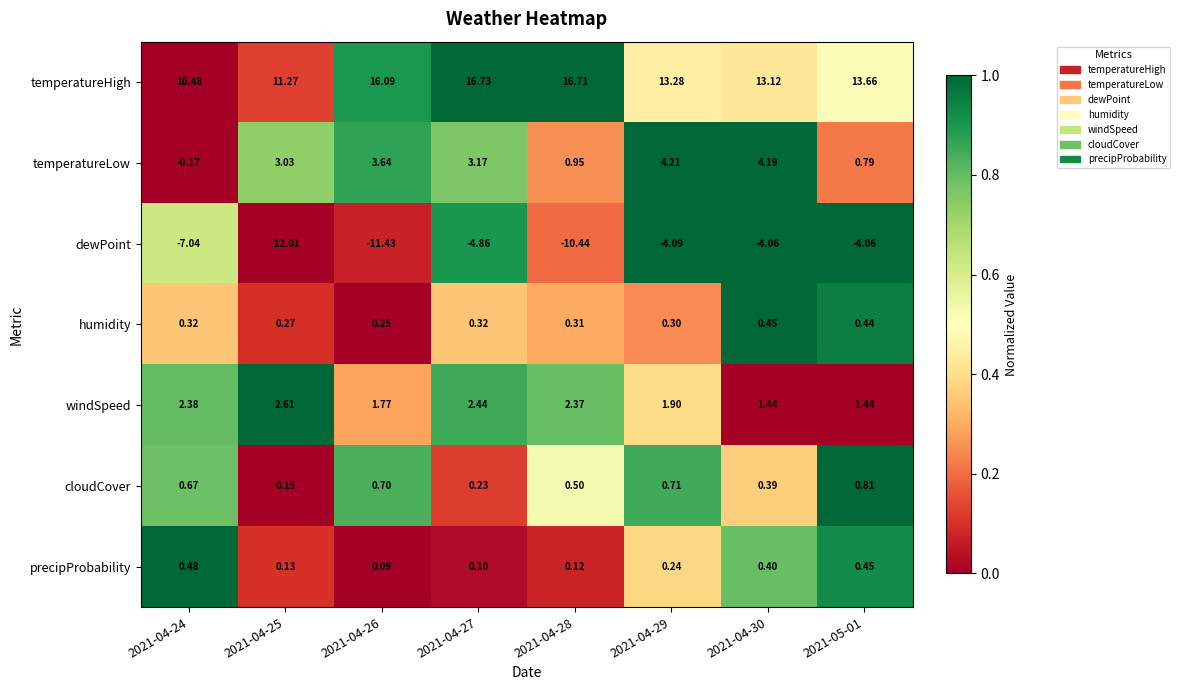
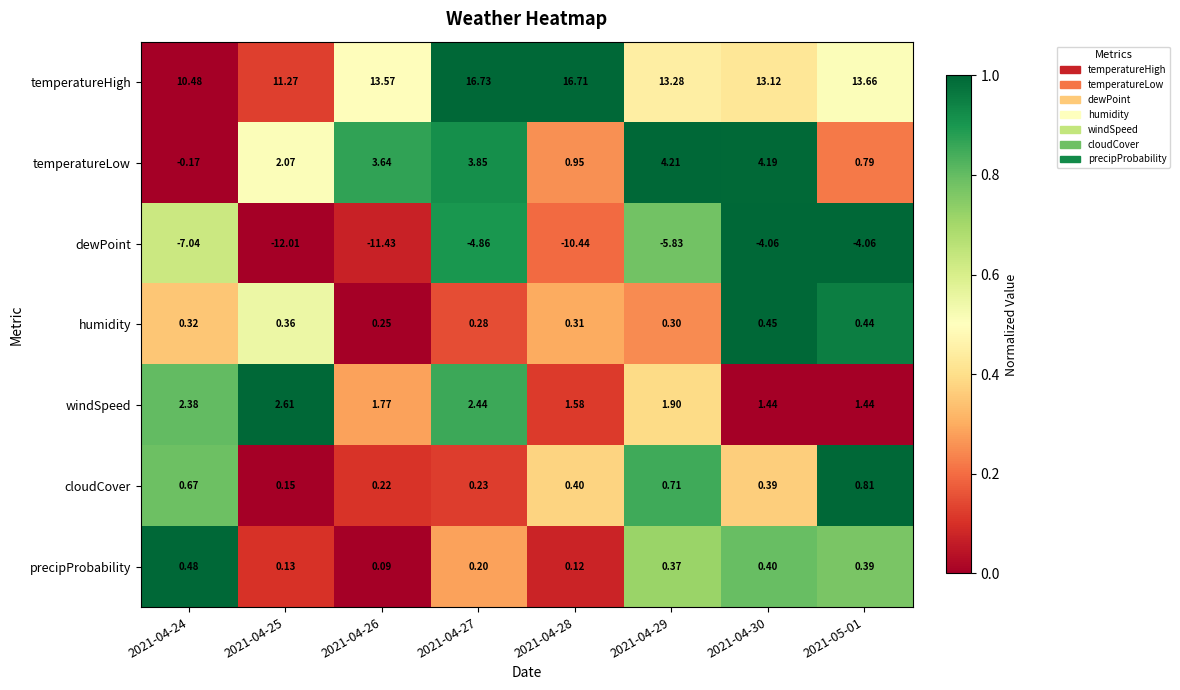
temperatureHigh, 2021-04-26: 16.09 -> 13.57
temperatureLow, 2021-04-25: 3.03 -> 2.07
temperatureLow, 2021-04-27: 3.17 -> 3.85
dewPoint, 2021-04-29: -4.09 -> -5.83
humidity, 2021-04-25: 0.27 -> 0.36
humidity, 2021-04-27: 0.32 -> 0.28
windSpeed, 2021-04-28: 2.37 -> 1.58
cloudCover, 2021-04-26: 0.70 -> 0.22
cloudCover, 2021-04-28: 0.50 -> 0.40
precipProbability, 2021-04-27: 0.10 -> 0.20
precipProbability, 2021-04-29: 0.24 -> 0.37
precipProbability, 2021-05-01: 0.45 -> 0.39
